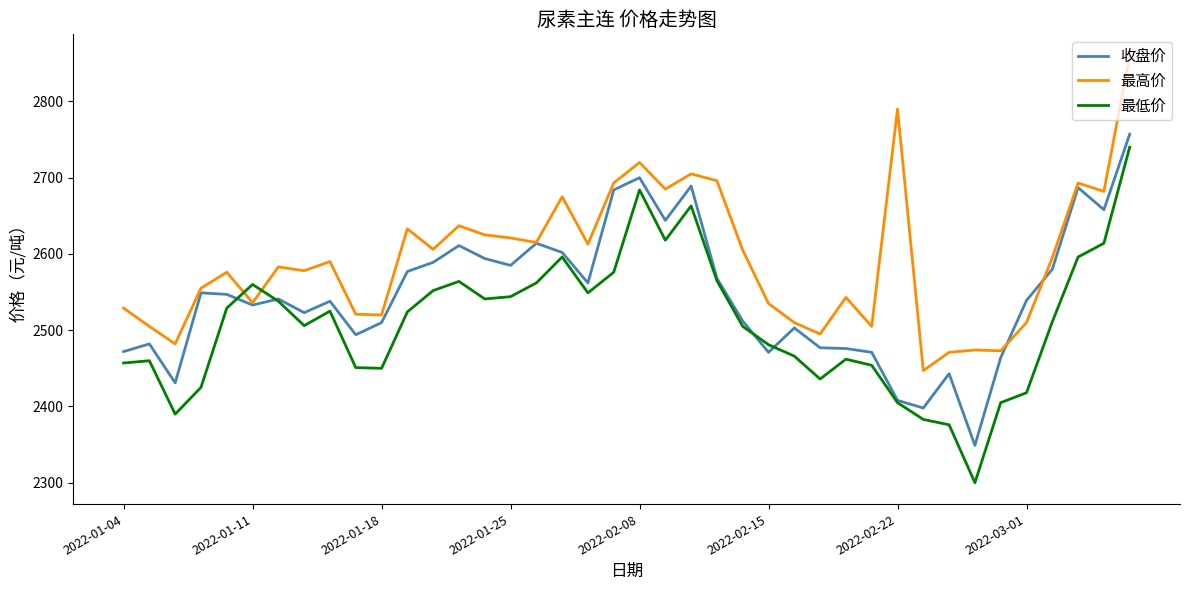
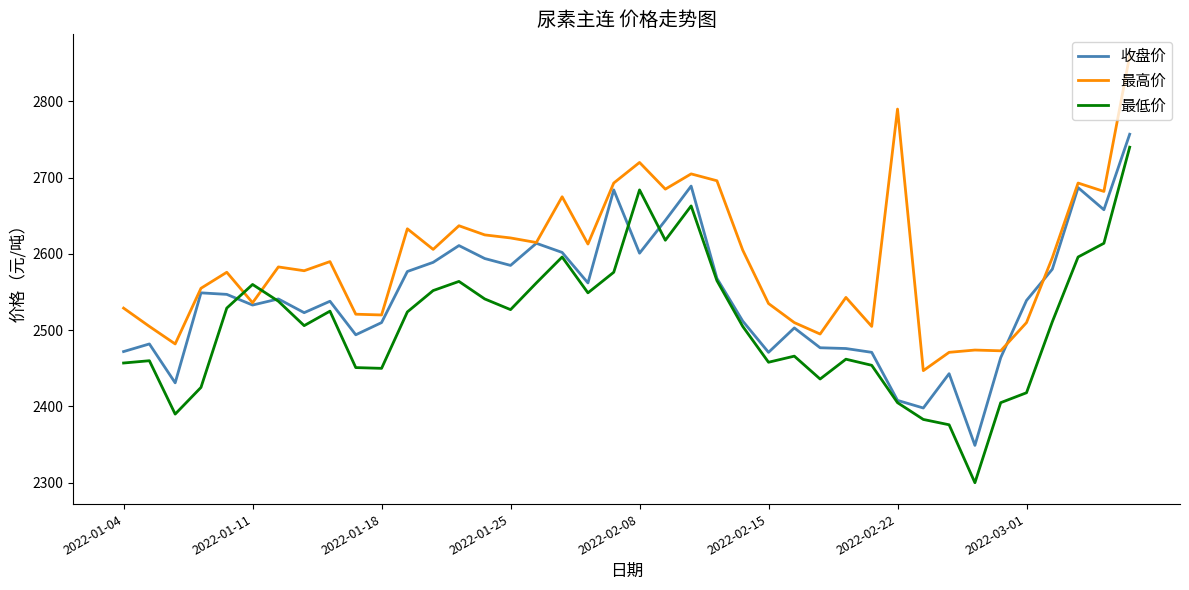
最低价, 2022-01-25: 2540 -> 2530
收盘价, 2022-02-08: 2700 -> 2600
最低价, 2022-02-15: 2480 -> 2460
